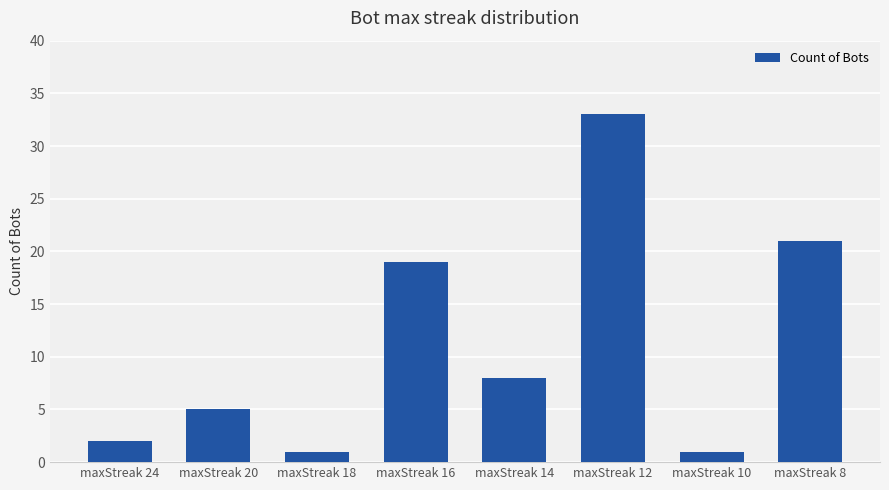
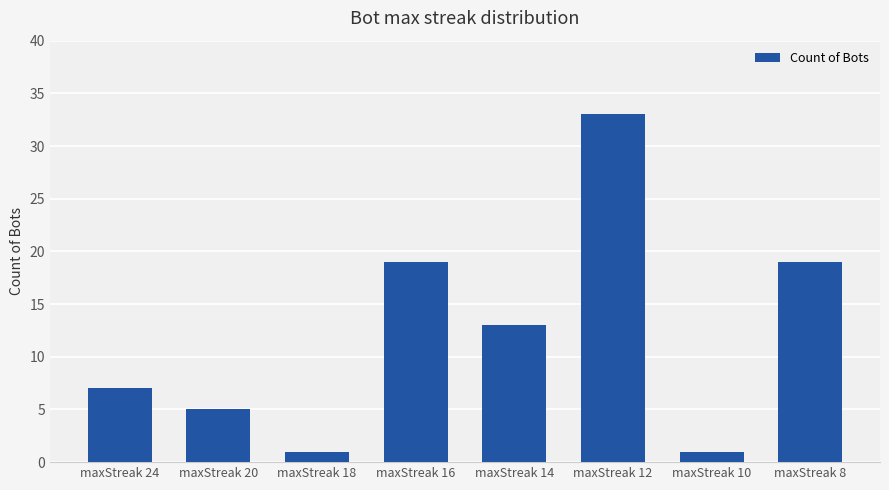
maxStreak 24: 2 -> 7
maxStreak 14: 8 -> 13
maxStreak 8: 21 -> 19
